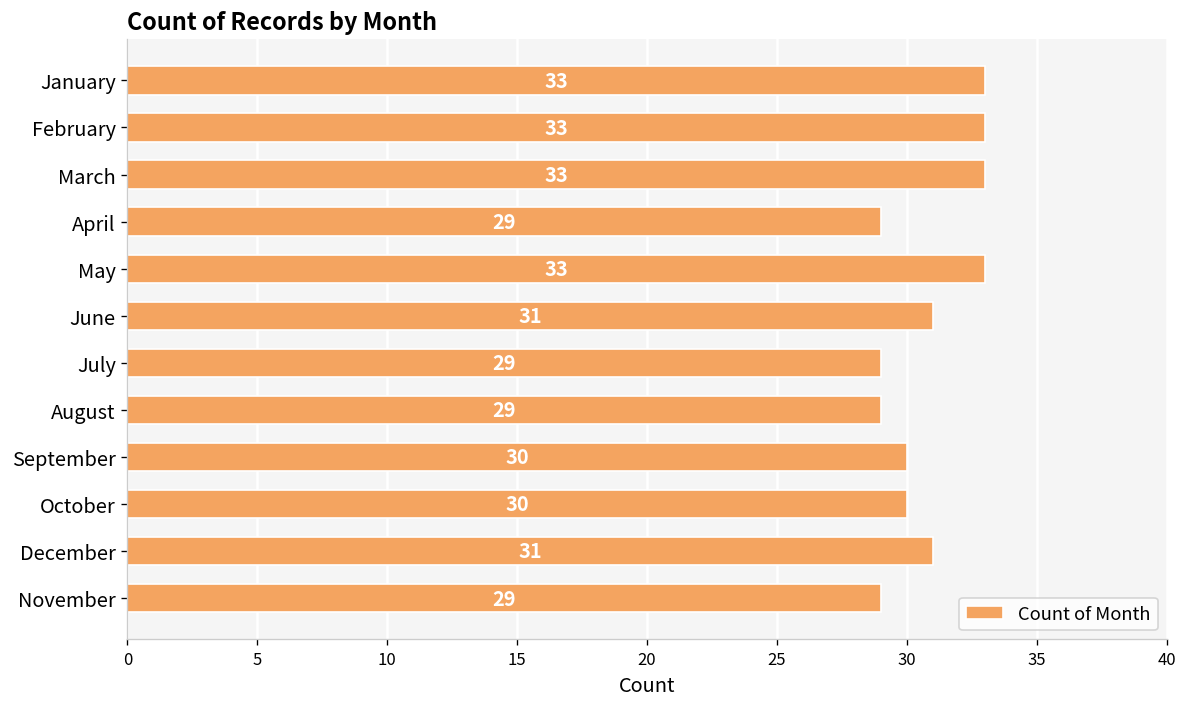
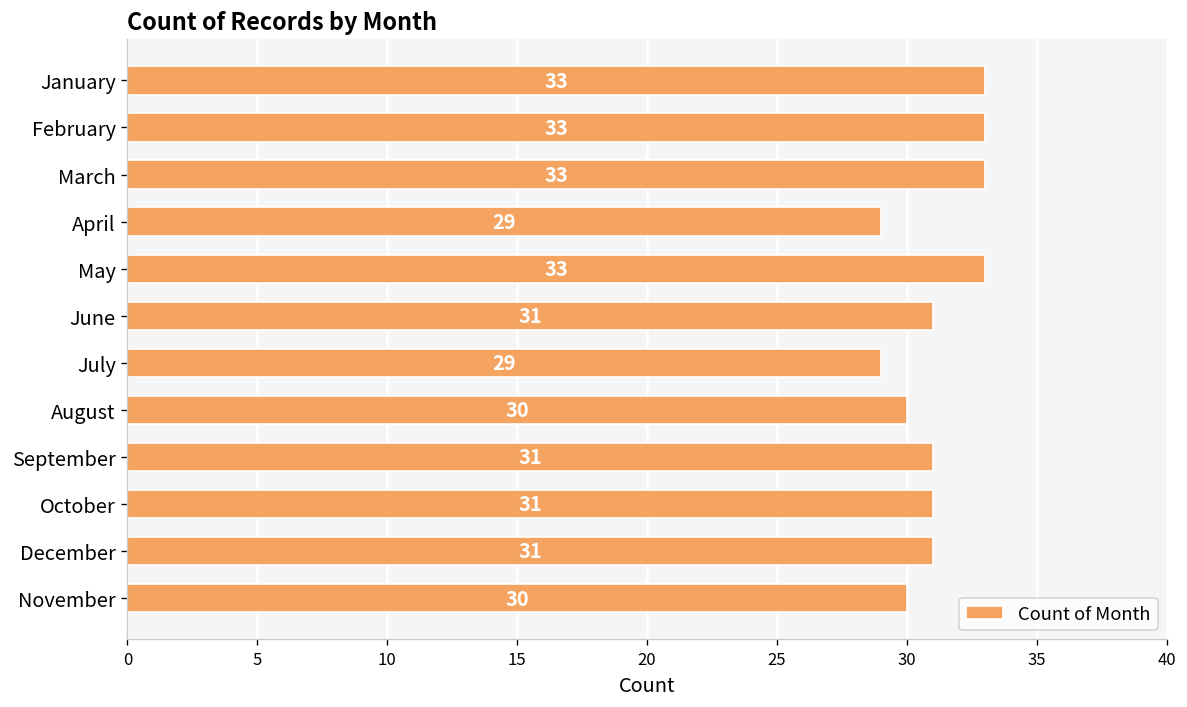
August: 29 -> 30
September: 30 -> 31
October: 30 -> 31
November: 29 -> 30
